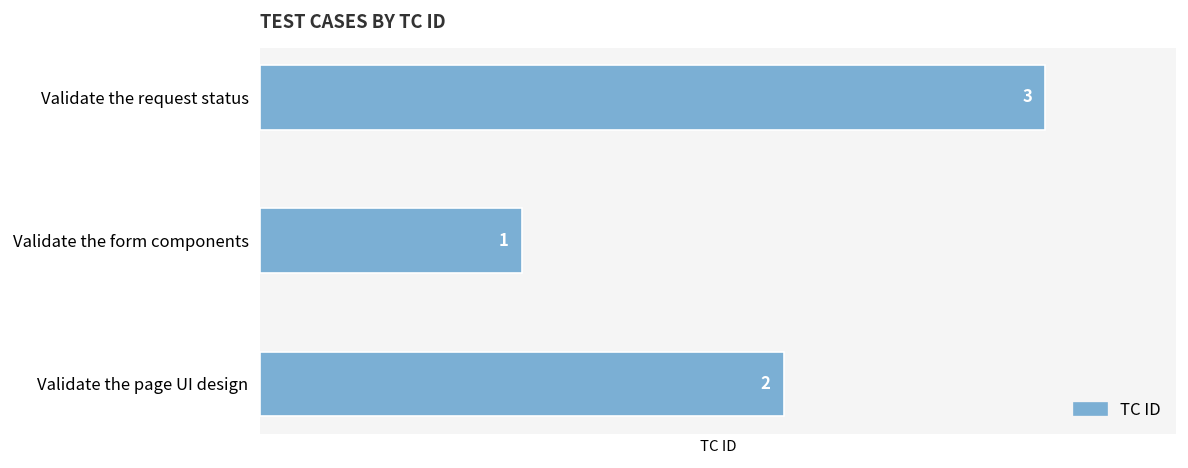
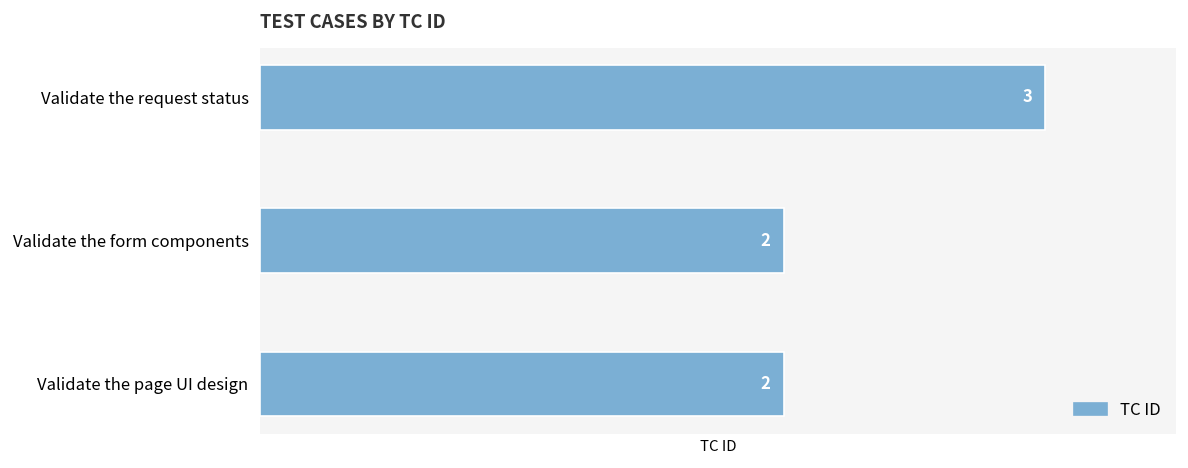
Validate the form components: 1 -> 2
